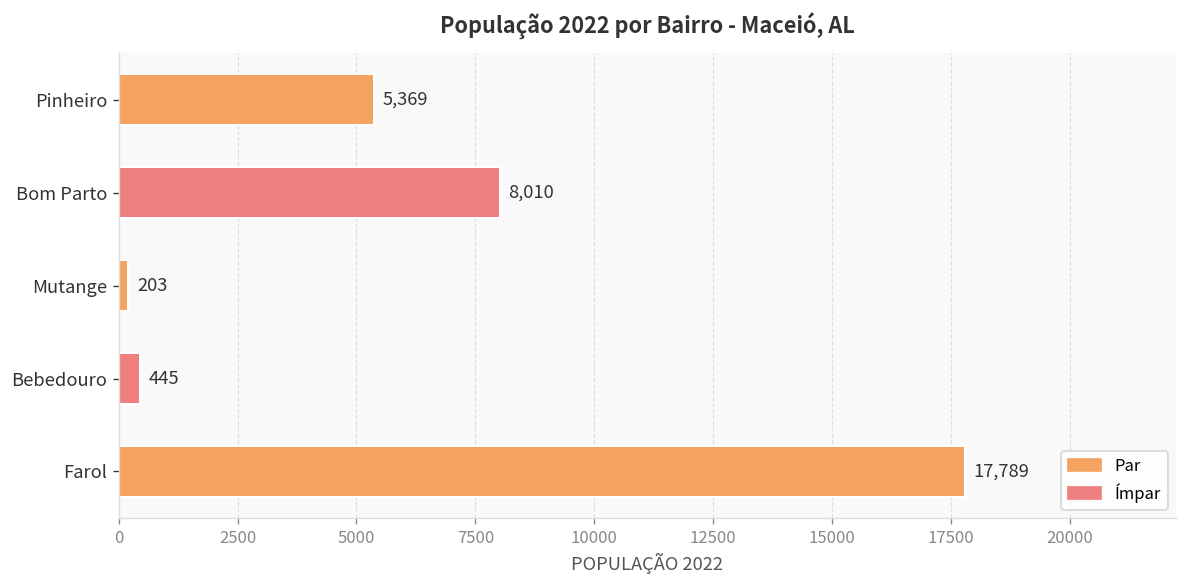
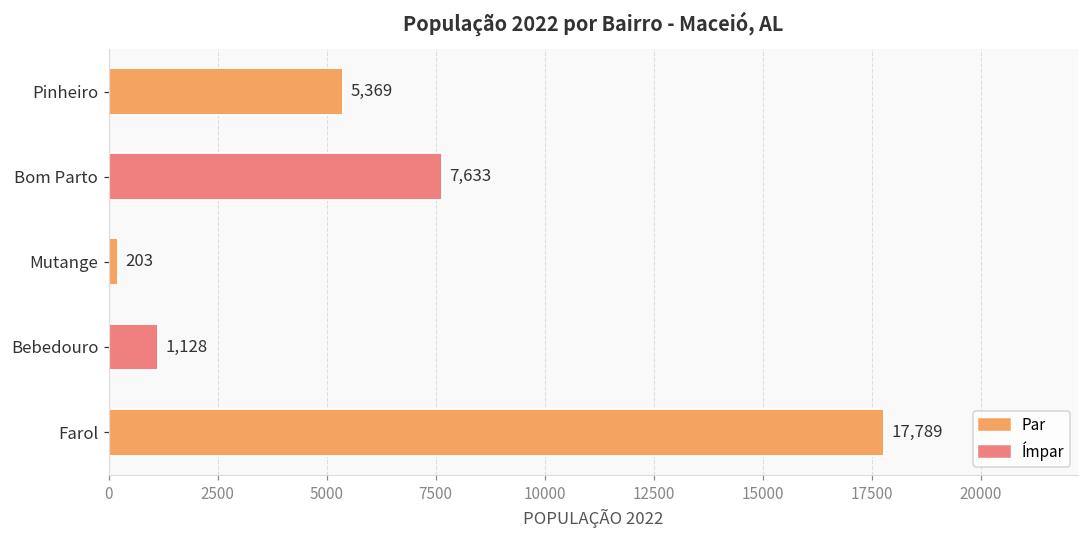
Bom Parto: 8,010 -> 7,633
Bebedouro: 445 -> 1,128
